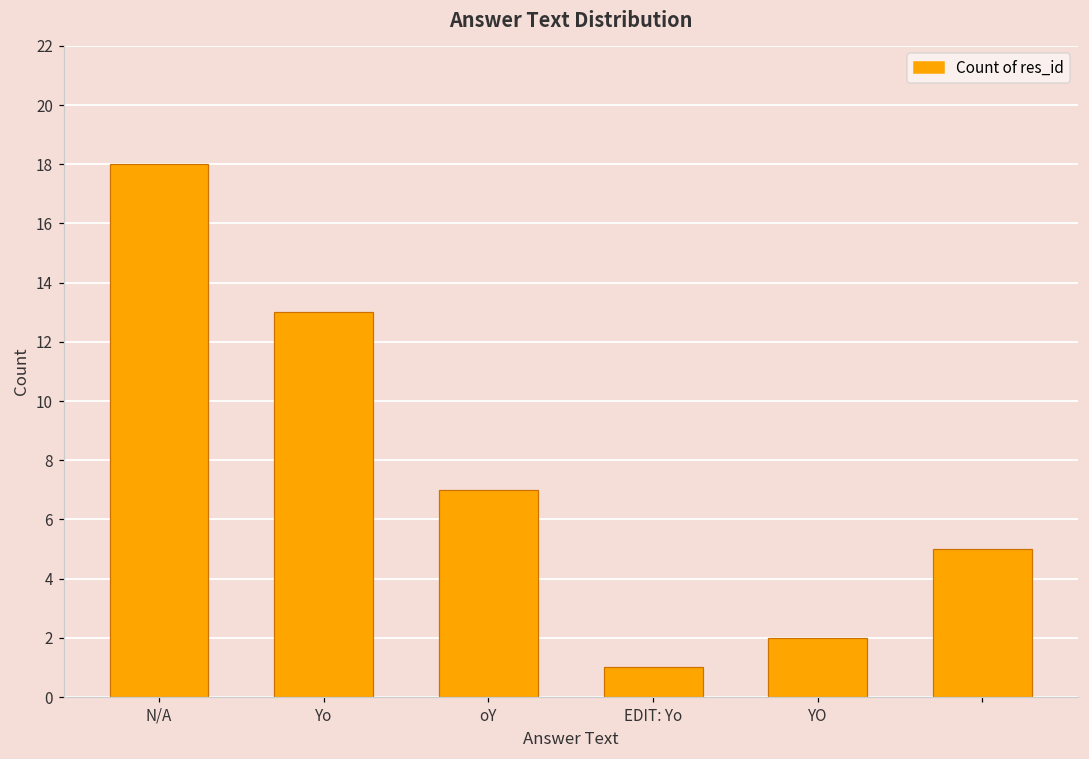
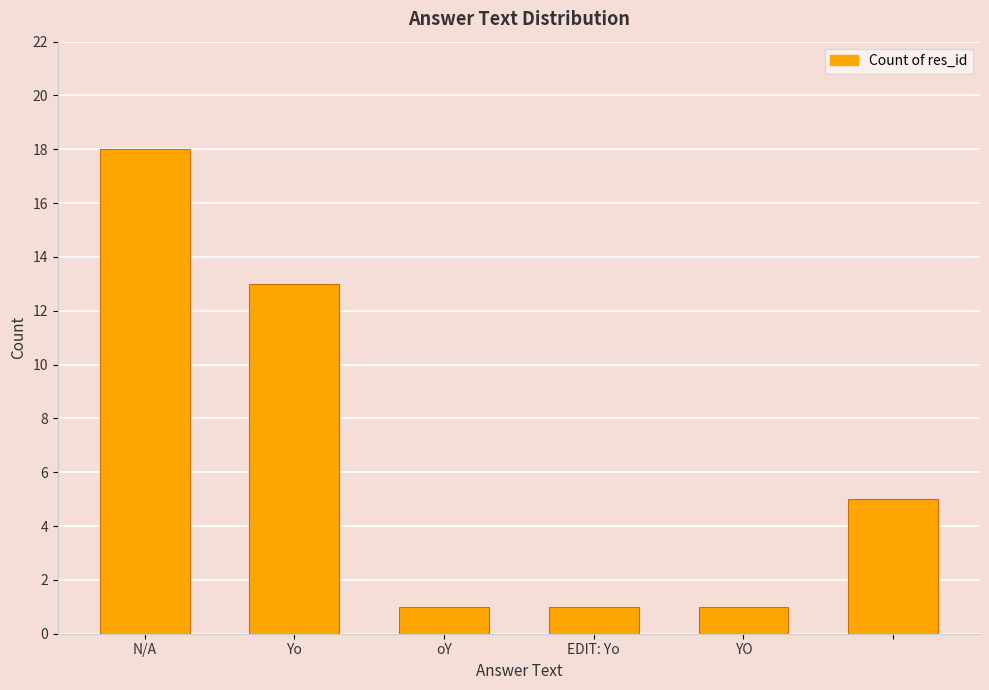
oY: 7 -> 1
YO: 2 -> 1
